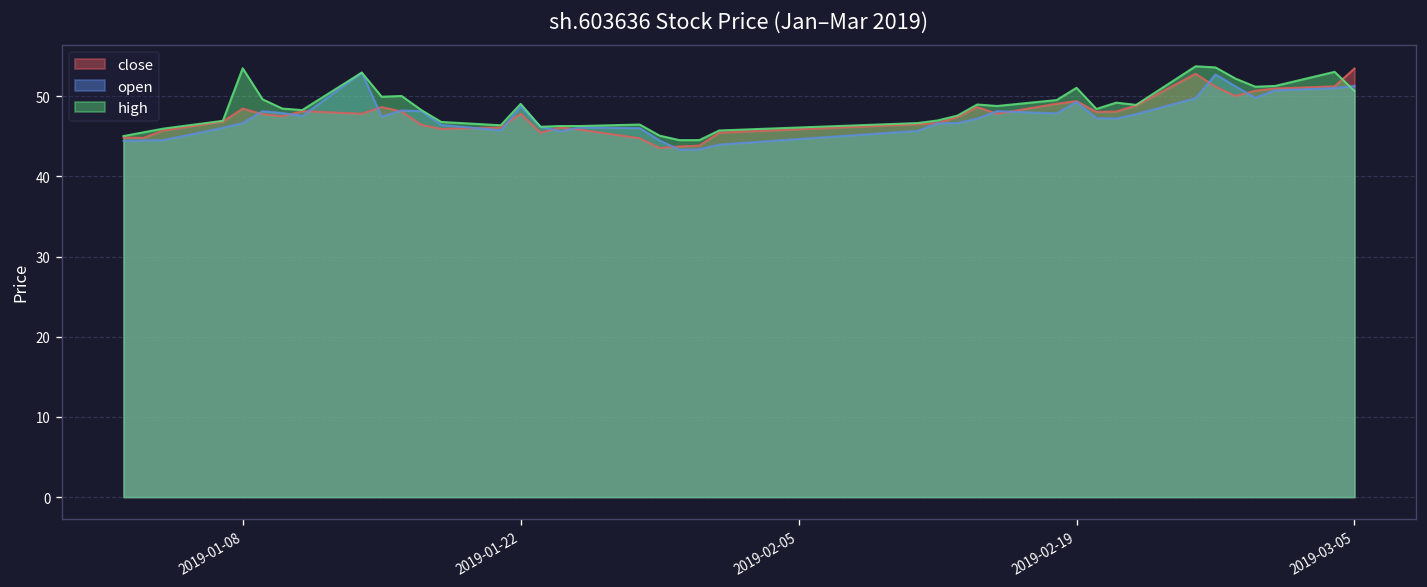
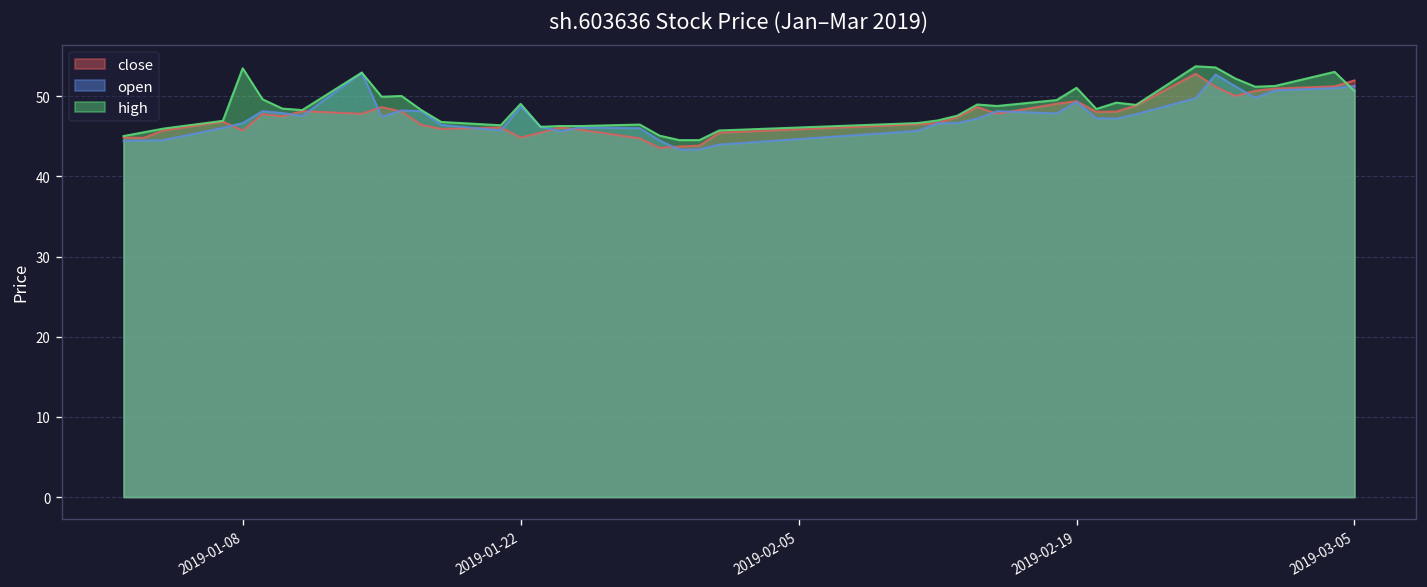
close, 2019-01-08: 48 -> 46
close, 2019-01-22: 48 -> 45
close, 2019-03-05: 53 -> 52
